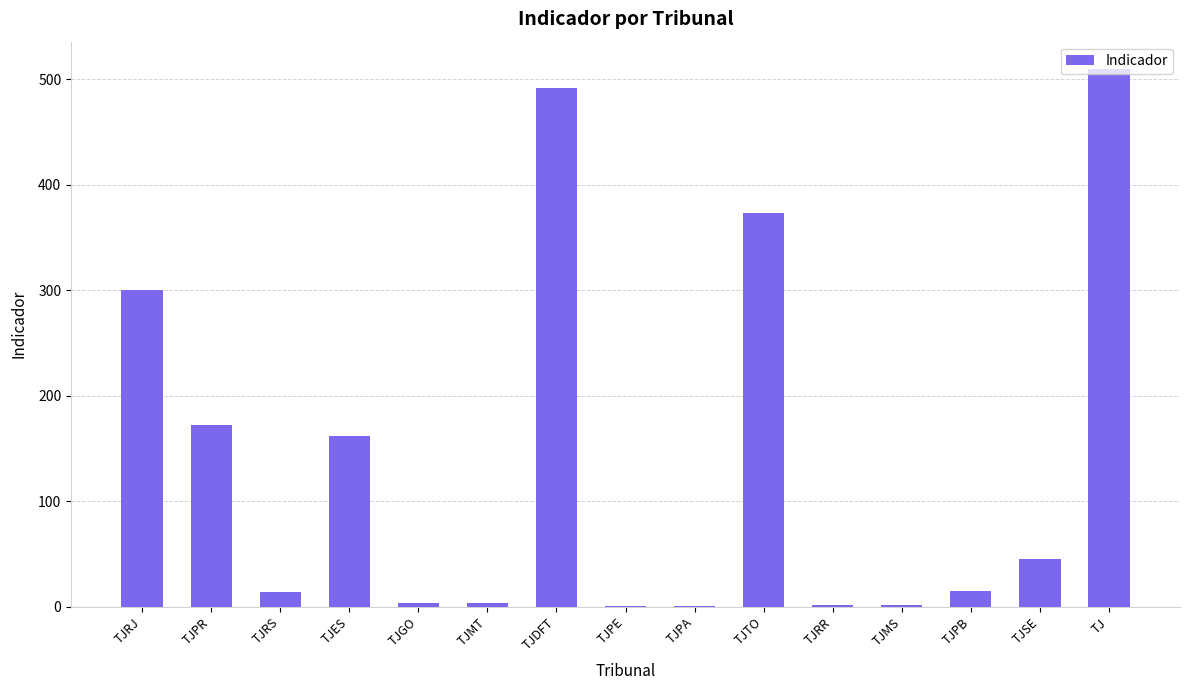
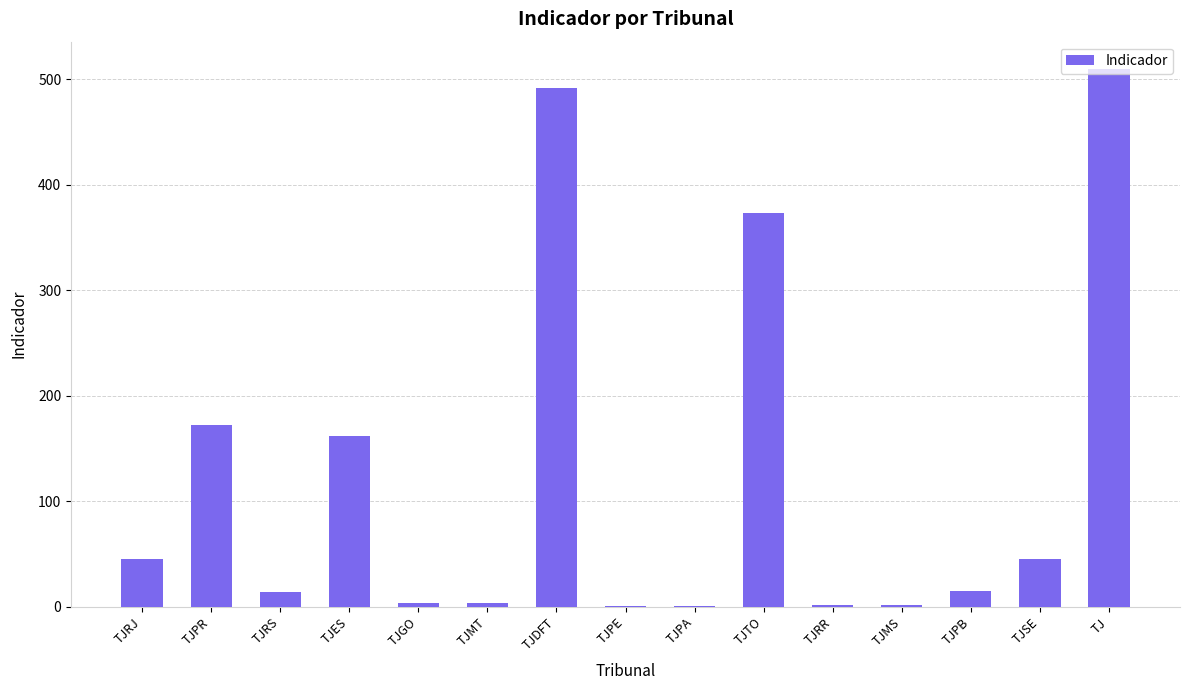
TJRJ: 300 -> 45
